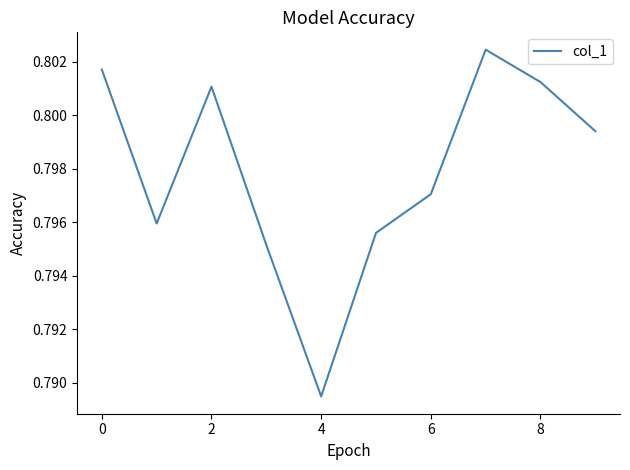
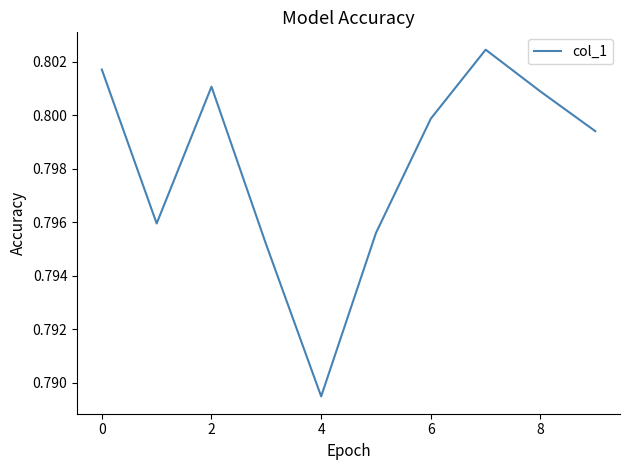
6: 0.7971 -> 0.7999
8: 0.8012 -> 0.8009
